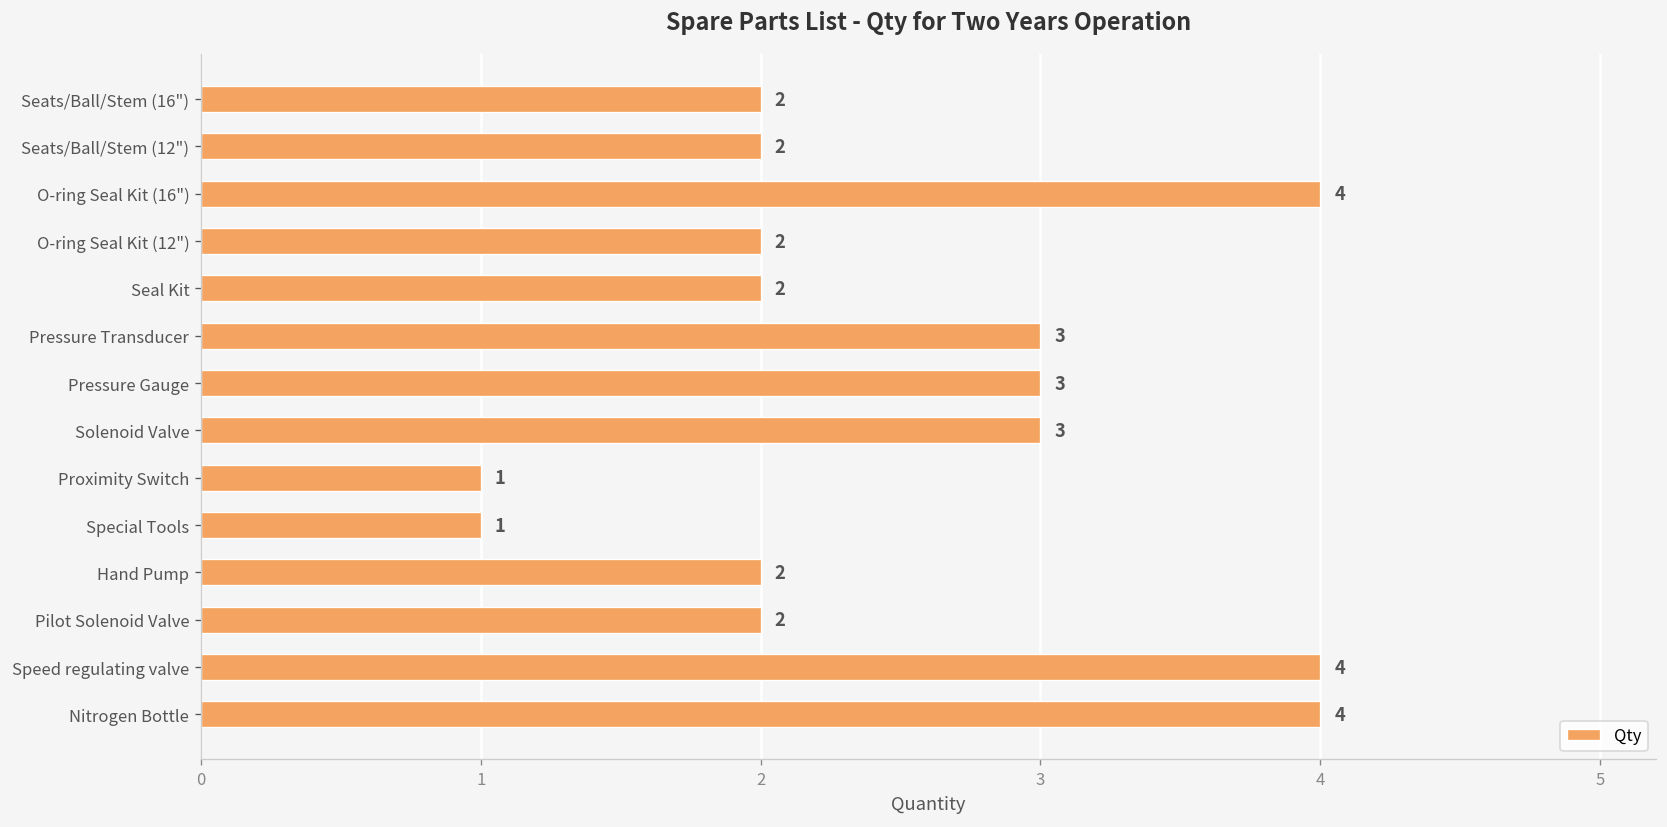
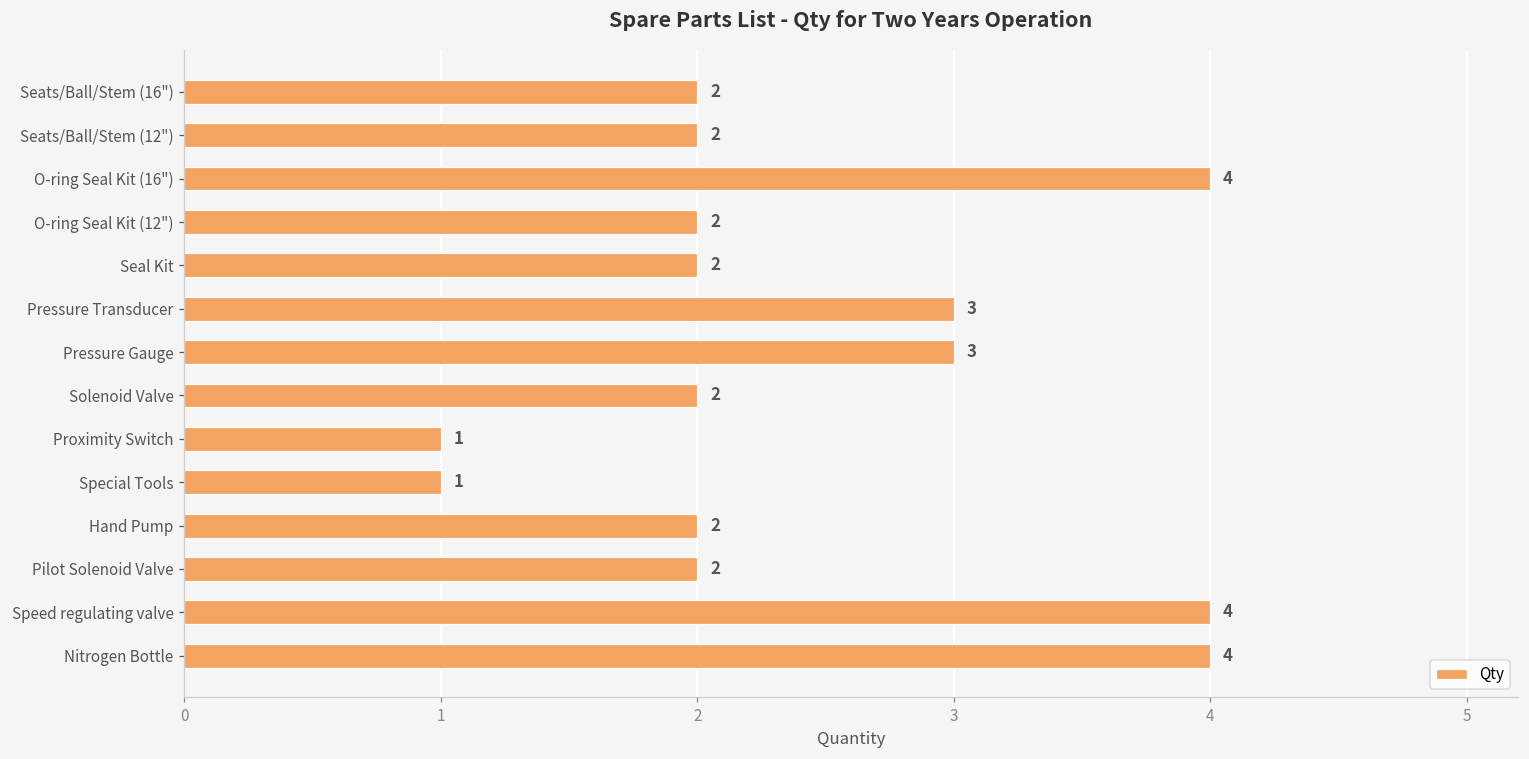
Solenoid Valve: 3 -> 2
